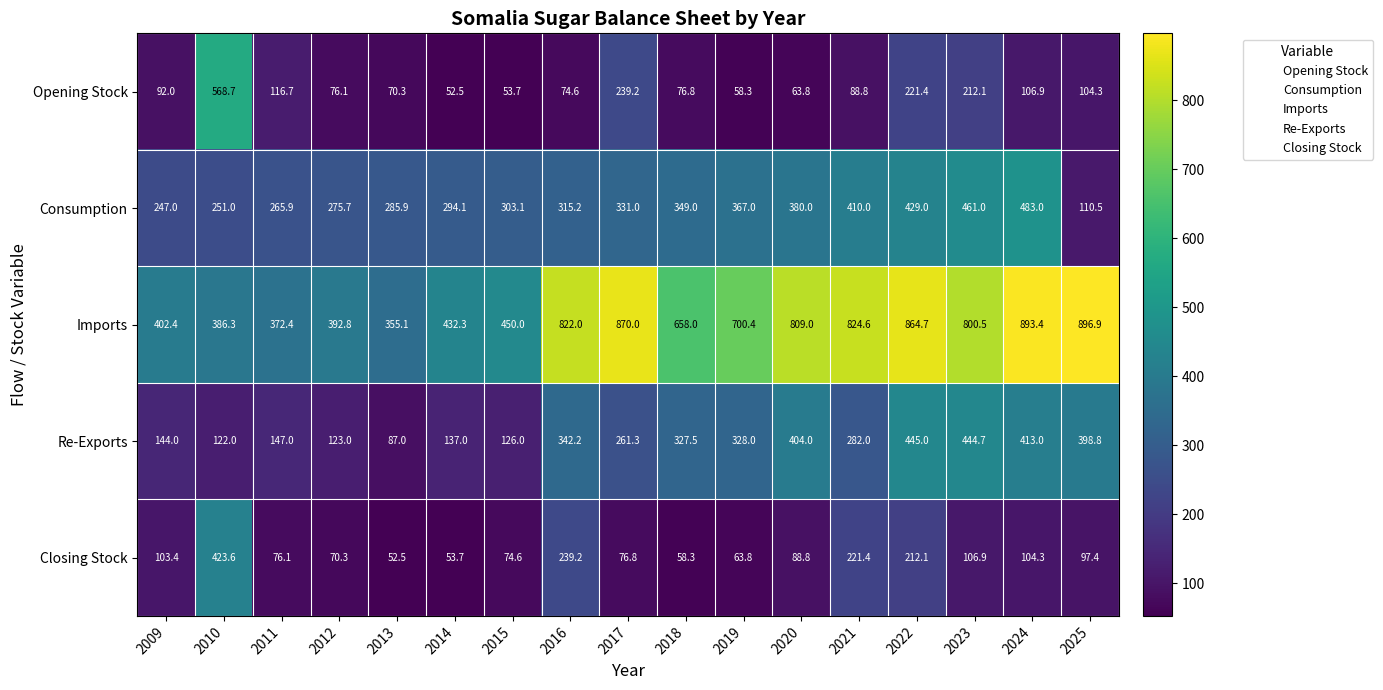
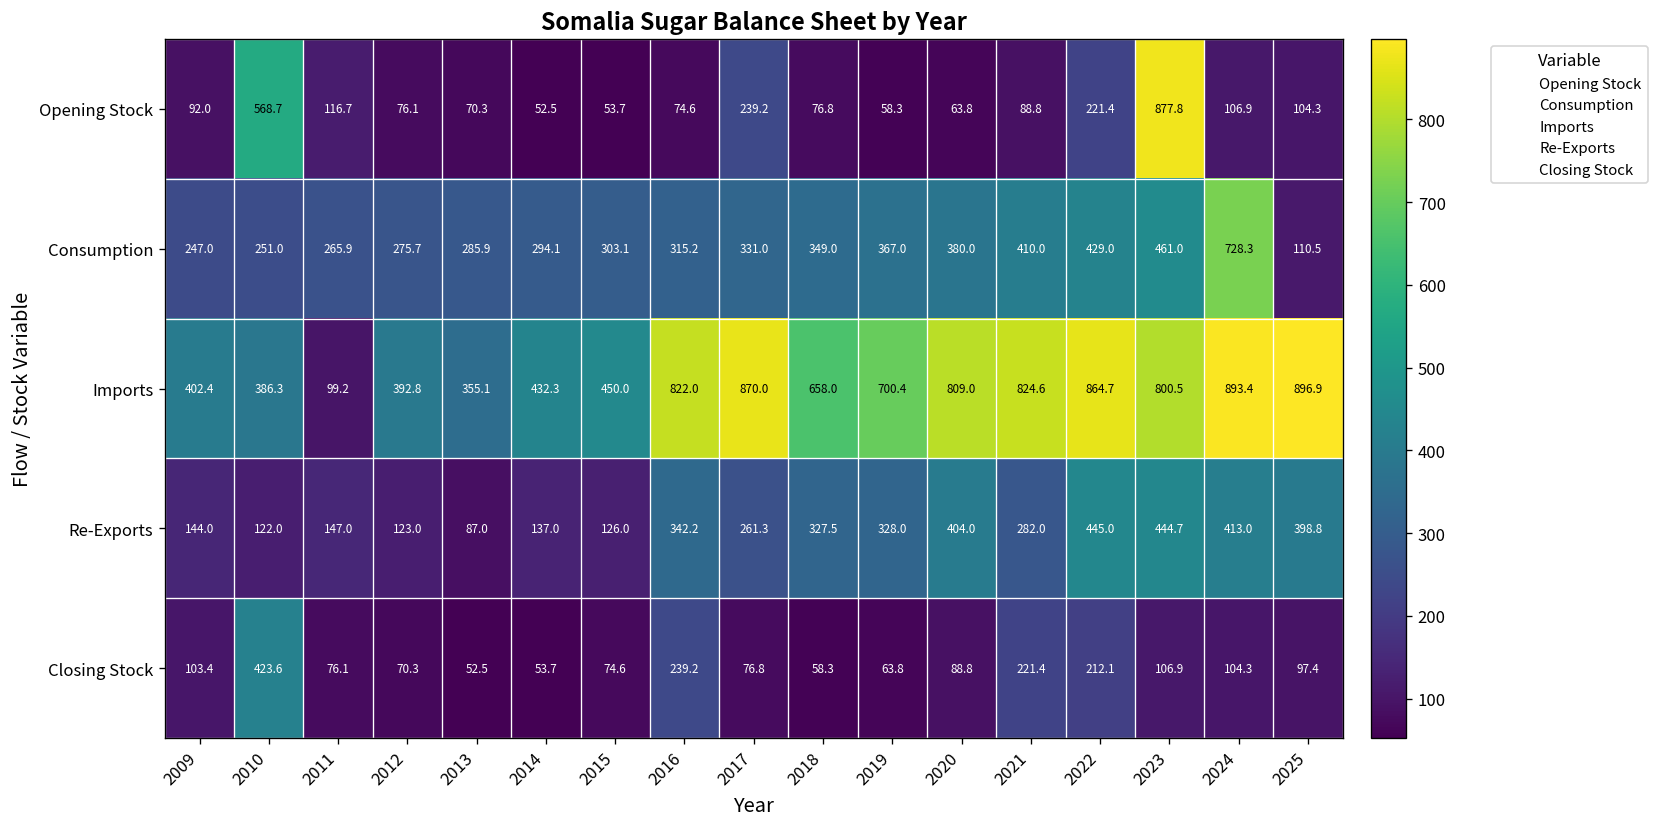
Opening Stock, 2023: 212.1 -> 877.8
Consumption, 2024: 483.0 -> 728.3
Imports, 2011: 372.4 -> 99.2
